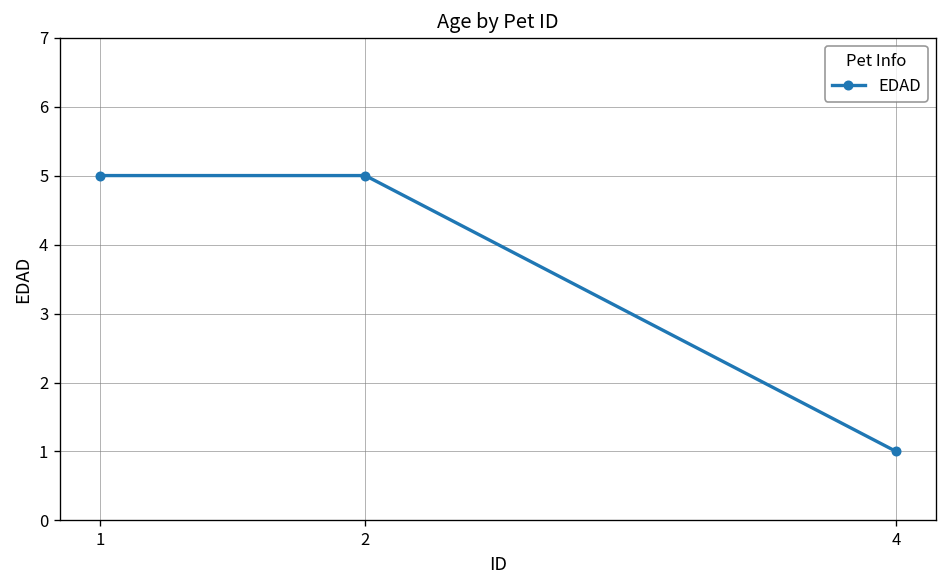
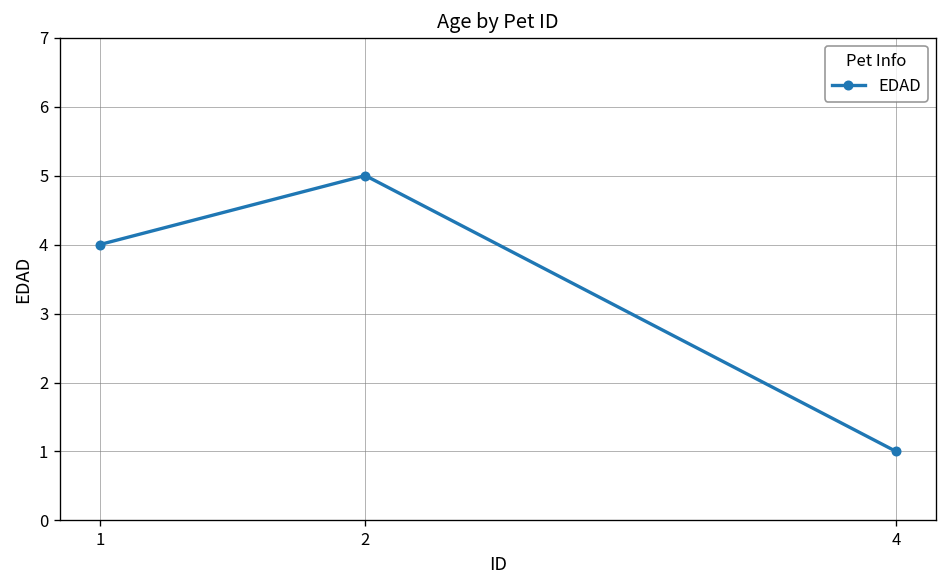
1: 5 -> 4
